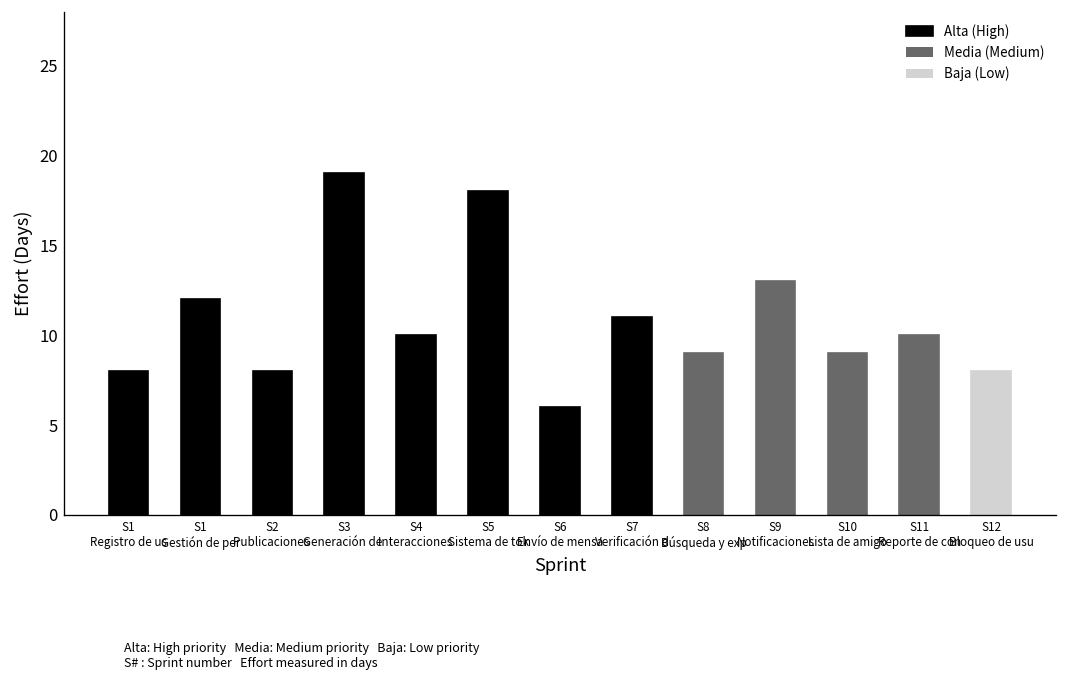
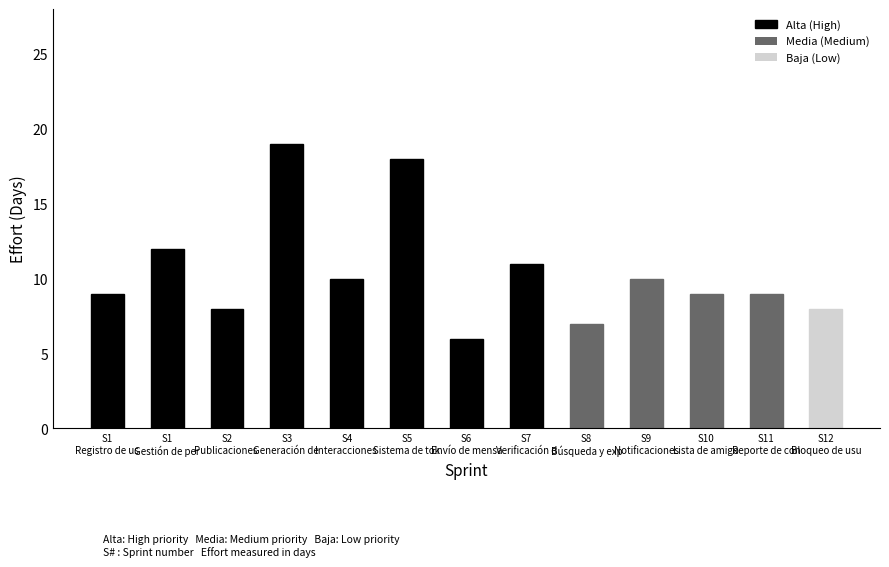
S1 Registro de us: 8 -> 9
S8 Búsqueda y exp: 9 -> 7
S9 Notificaciones: 13 -> 10
S11 Reporte de con: 10 -> 9
